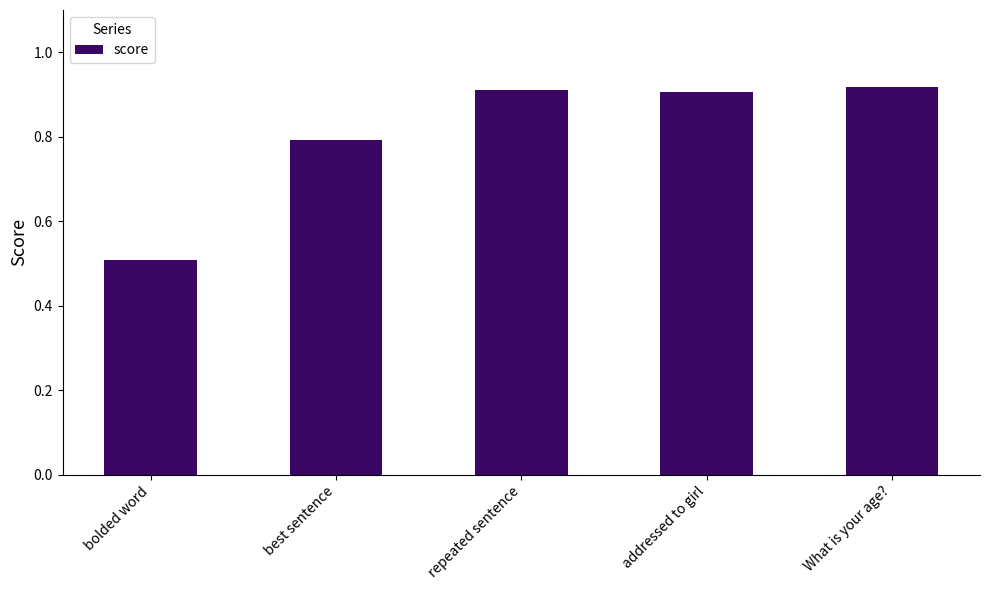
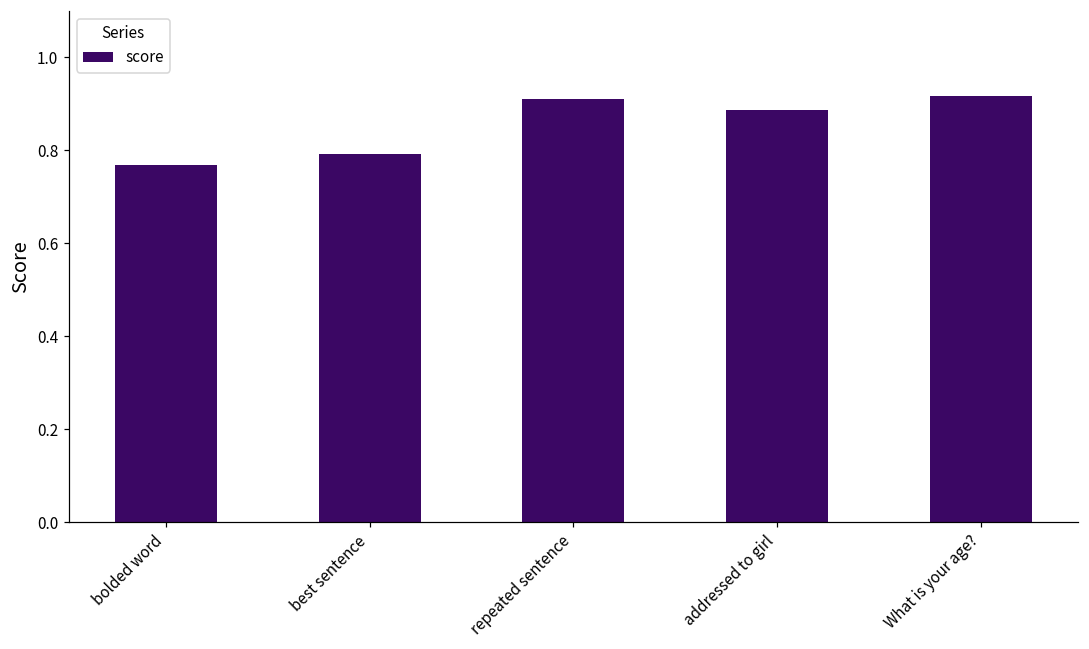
bolded word: 0.51 -> 0.77
addressed to girl: 0.91 -> 0.89
